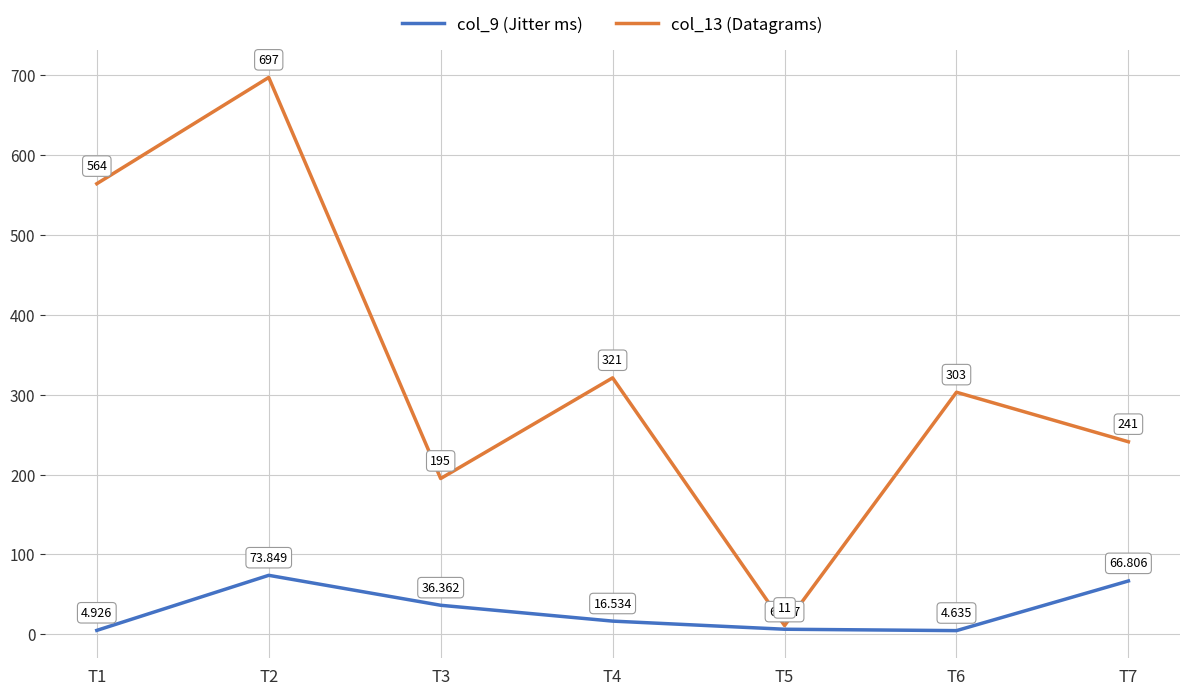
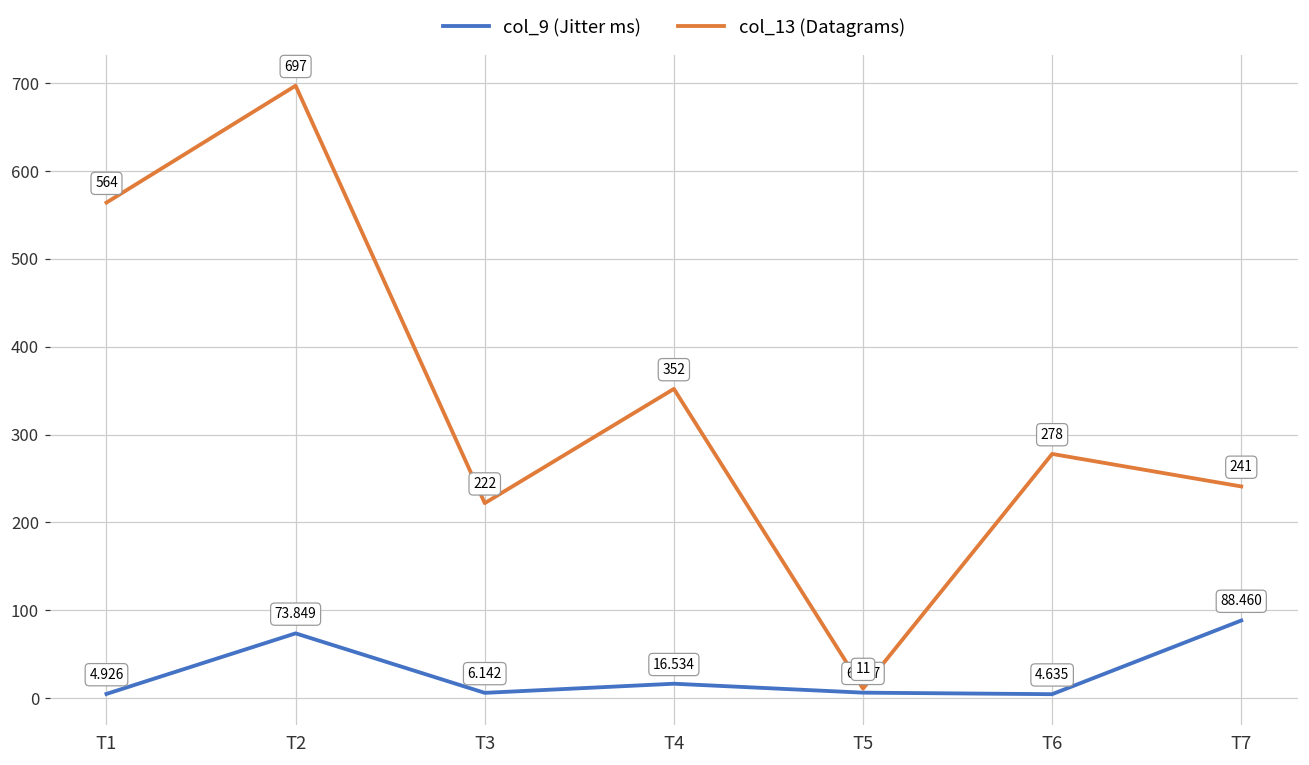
col_9 (Jitter ms), T3: 36.362 -> 6.142
col_13 (Datagrams), T3: 195 -> 222
col_13 (Datagrams), T4: 321 -> 352
col_13 (Datagrams), T6: 303 -> 278
col_9 (Jitter ms), T7: 66.806 -> 88.460
